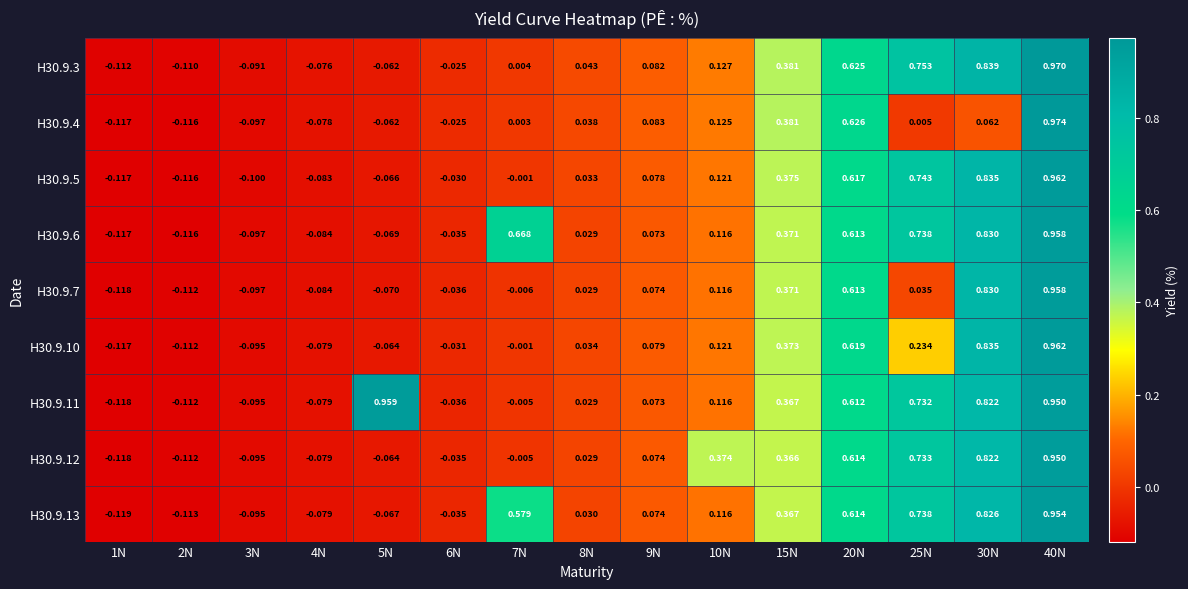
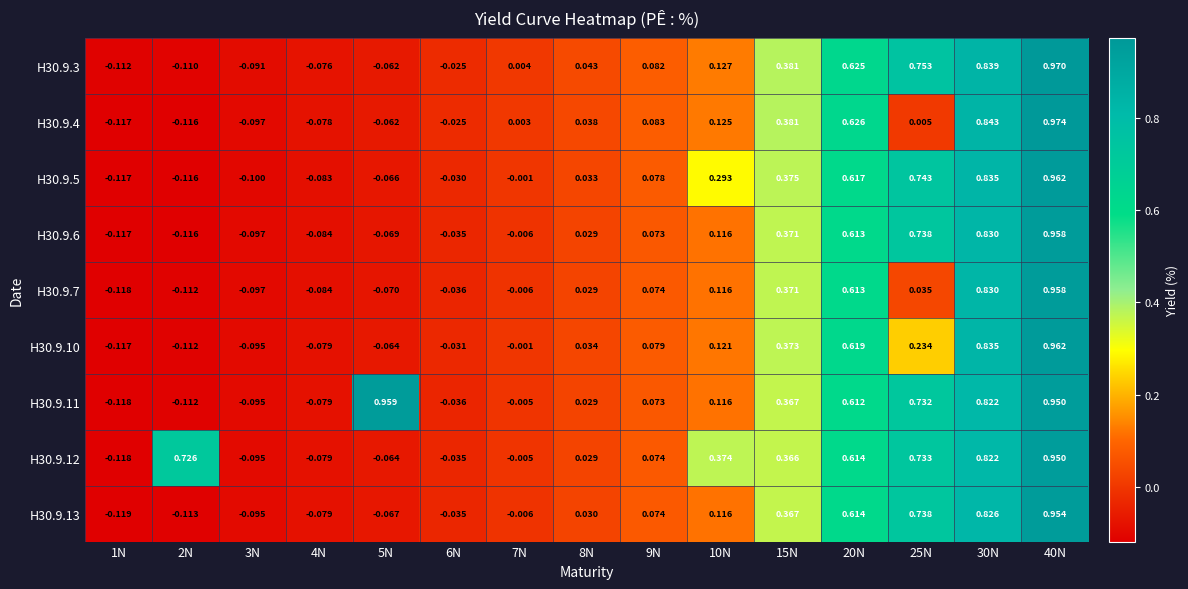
H30.9.4, 30N: 0.062 -> 0.843
H30.9.5, 10N: 0.121 -> 0.293
H30.9.6, 7N: 0.668 -> -0.006
H30.9.12, 2N: -0.112 -> 0.726
H30.9.13, 7N: 0.579 -> -0.006
